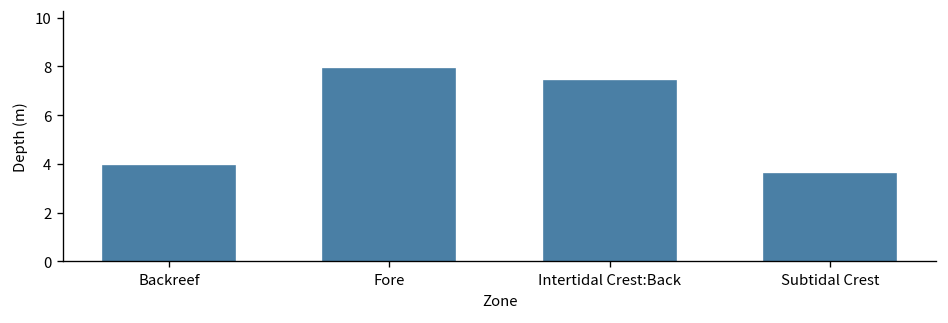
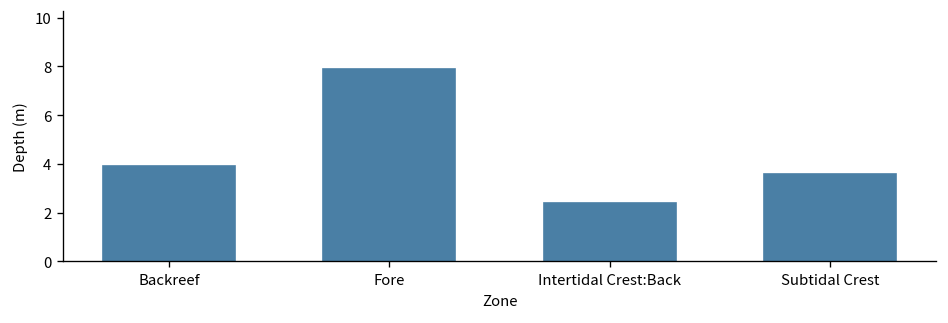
Intertidal Crest:Back: 7.4 -> 2.4
